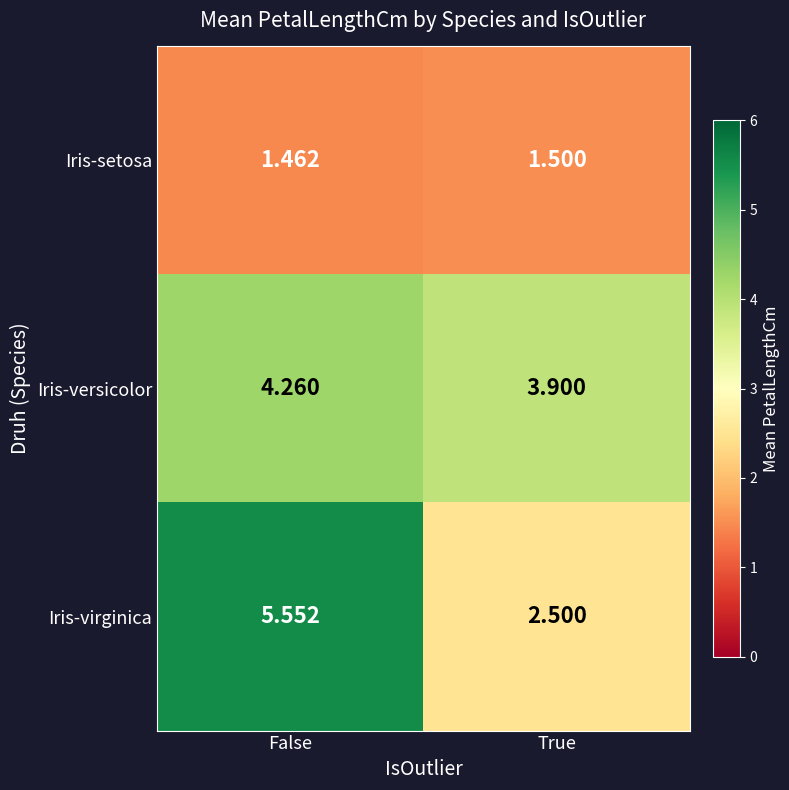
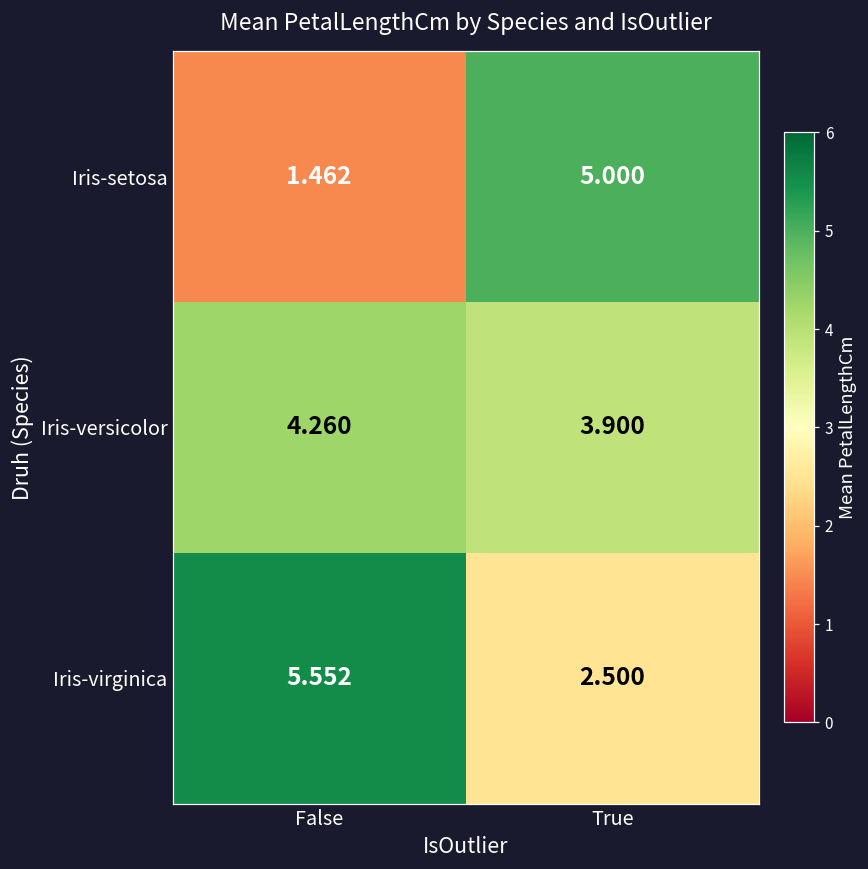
Iris-setosa, True: 1.500 -> 5.000
